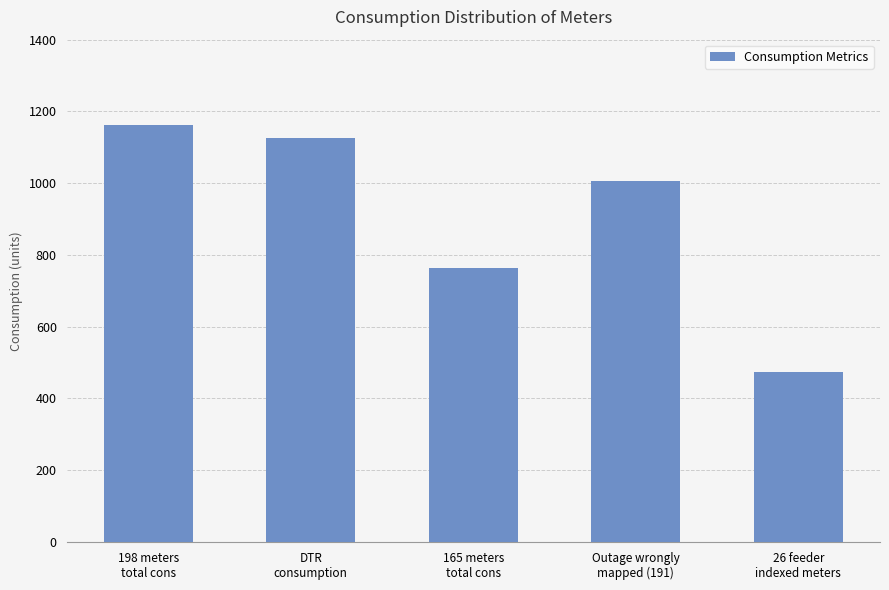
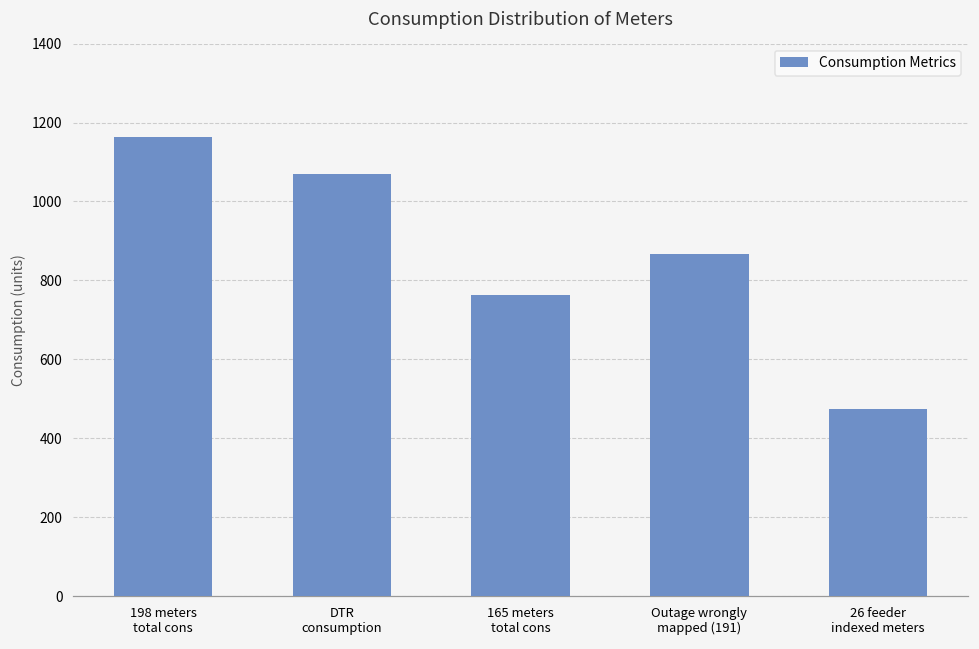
DTR consumption: 1120 -> 1070
Outage wrongly mapped (191): 1010 -> 870
